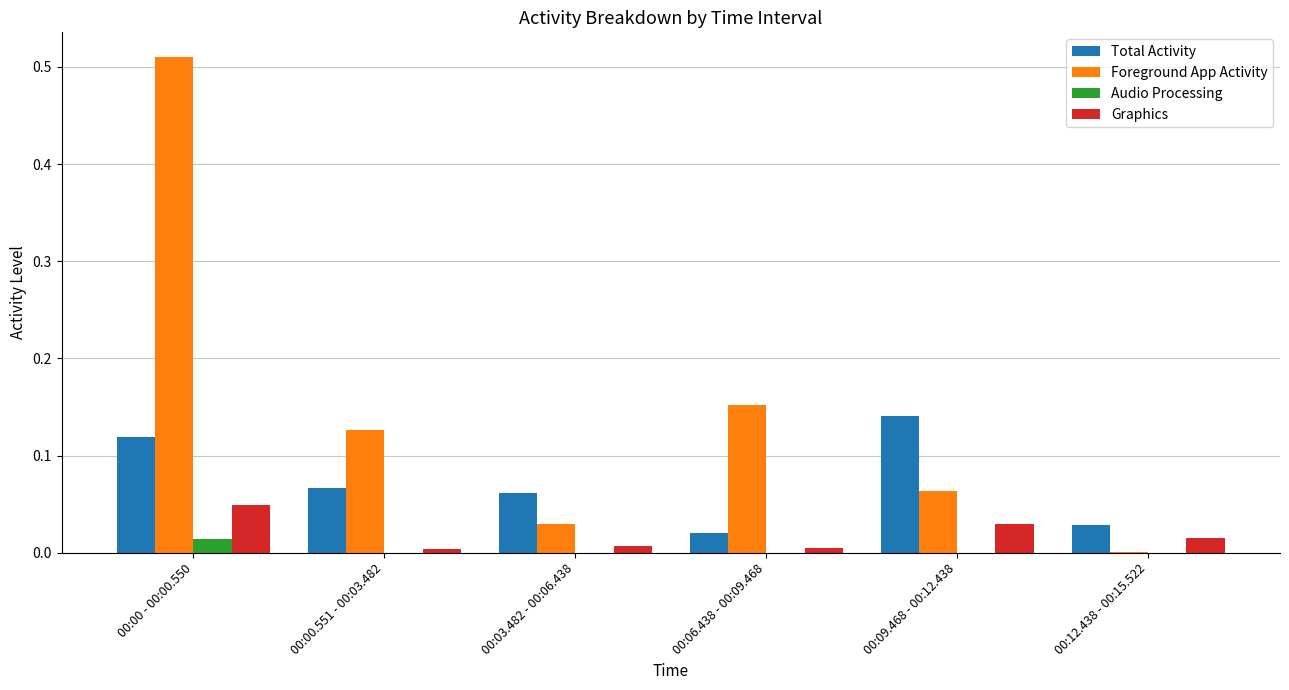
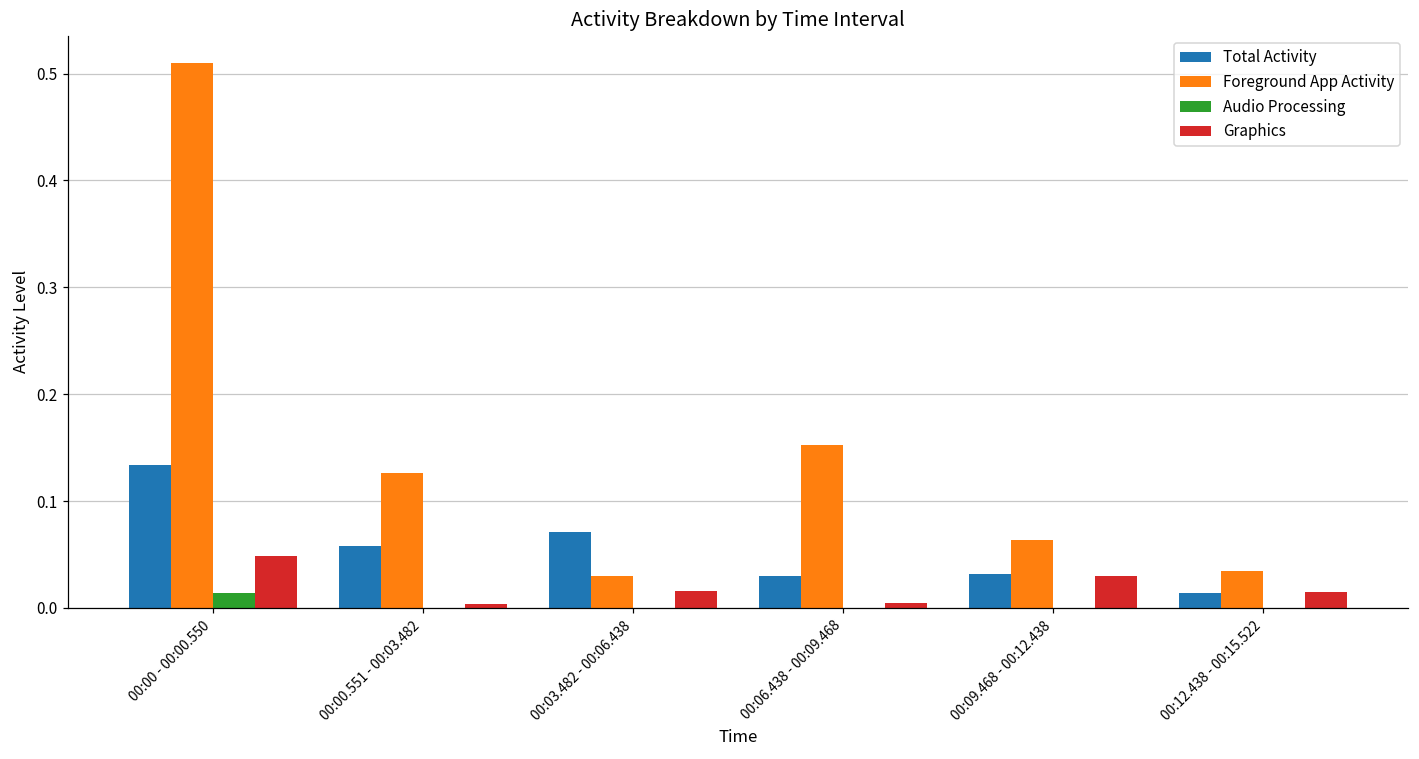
Total Activity, 00:00 - 00:00.550: 0.12 -> 0.13
Total Activity, 00:00.551 - 00:03.482: 0.07 -> 0.06
Total Activity, 00:03.482 - 00:06.438: 0.06 -> 0.07
Graphics, 00:03.482 - 00:06.438: 0.01 -> 0.02
Total Activity, 00:06.438 - 00:09.468: 0.02 -> 0.03
Total Activity, 00:09.468 - 00:12.438: 0.14 -> 0.03
Total Activity, 00:12.438 - 00:15.522: 0.03 -> 0.01
Foreground App Activity, 00:12.438 - 00:15.522: 0.00 -> 0.04
